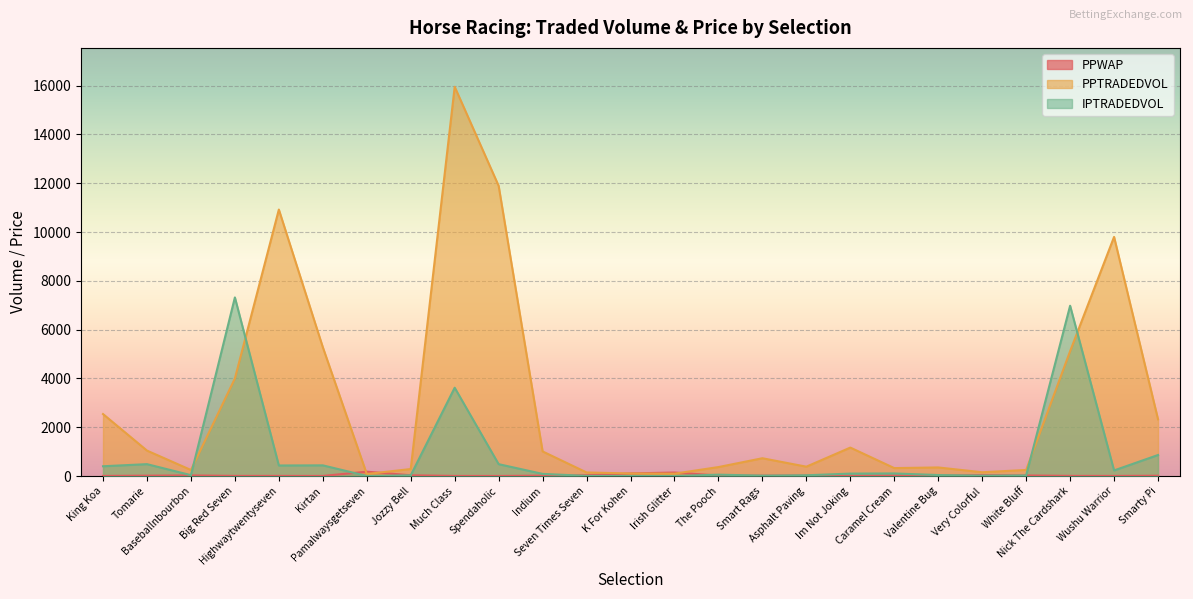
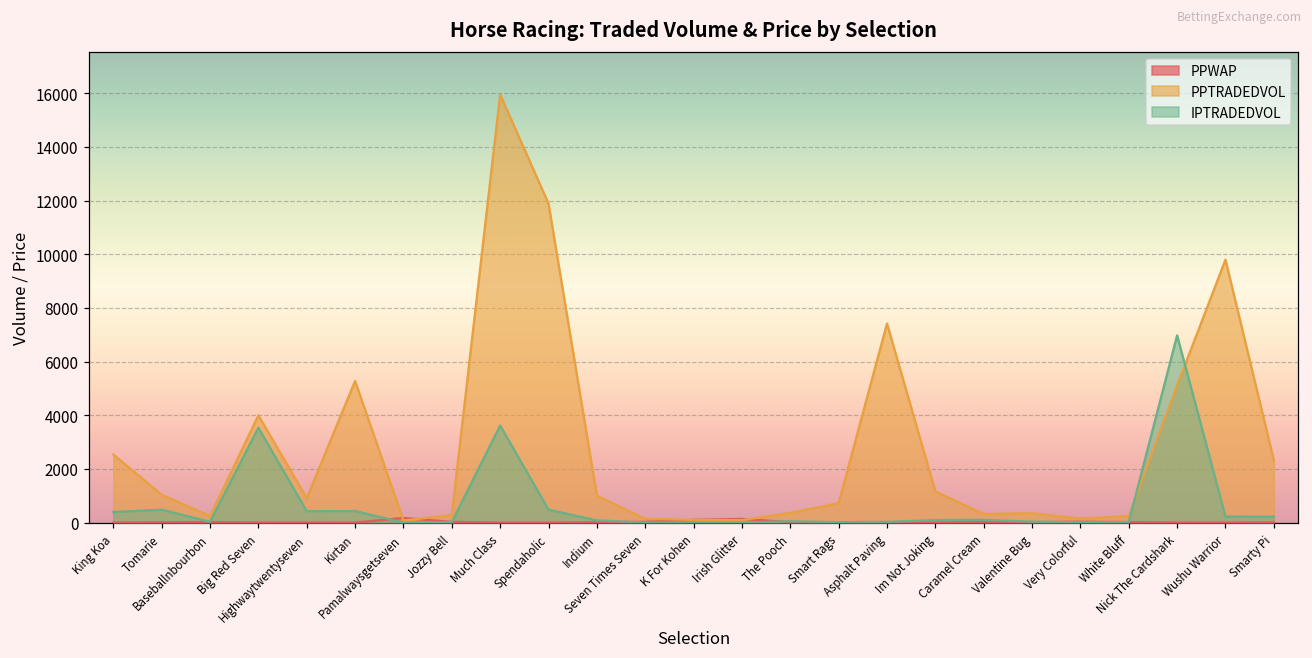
IPTRADEDVOL, Big Red Seven: 7300 -> 3500
PPTRADEDVOL, Highwaytwentyseven: 10900 -> 900
PPTRADEDVOL, Asphalt Paving: 400 -> 7400
IPTRADEDVOL, Smarty Pi: 900 -> 200
